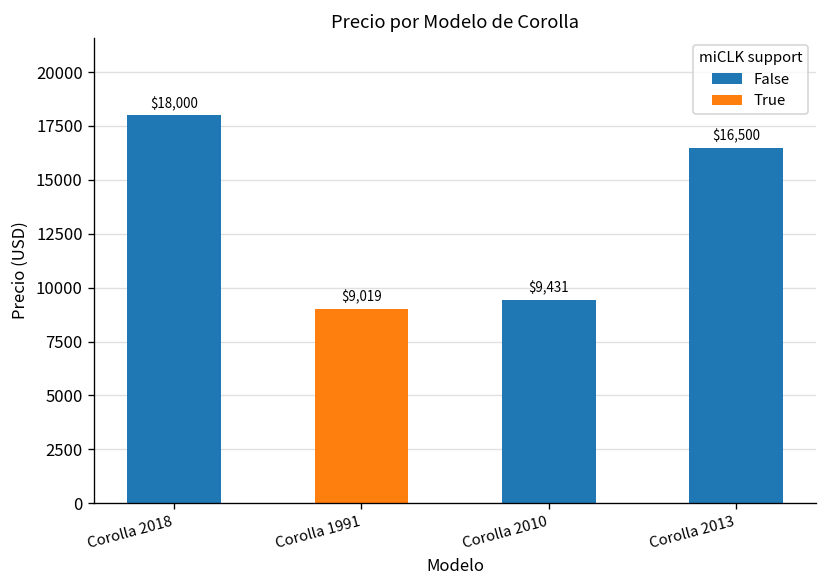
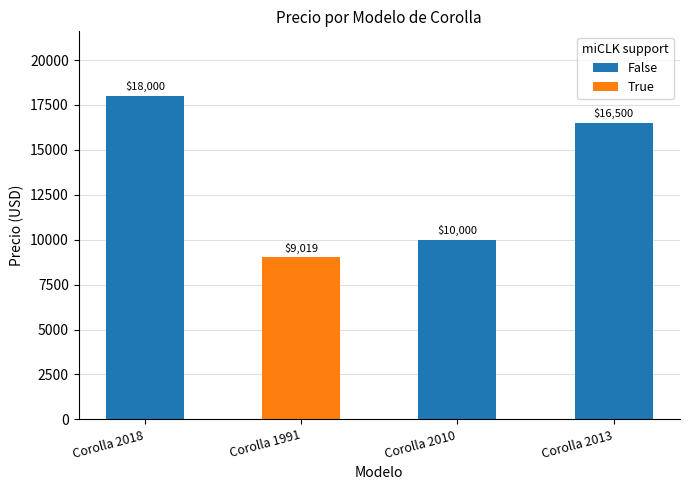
Corolla 2010: $9,431 -> $10,000
